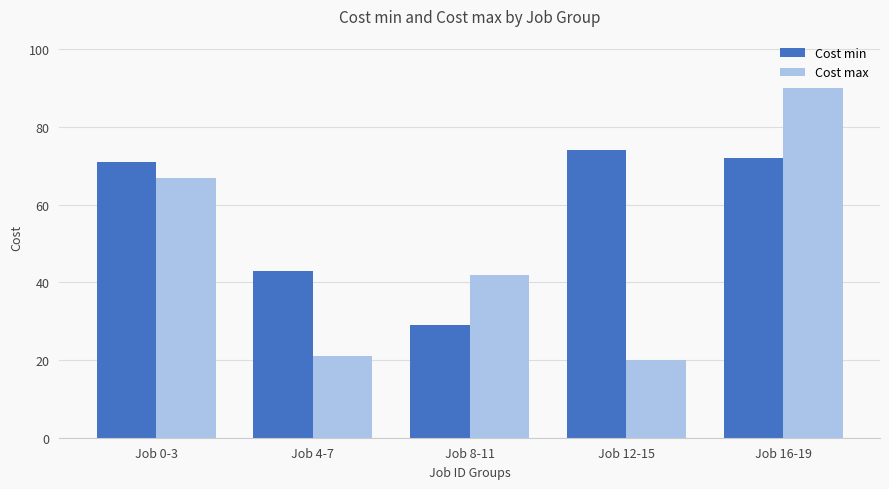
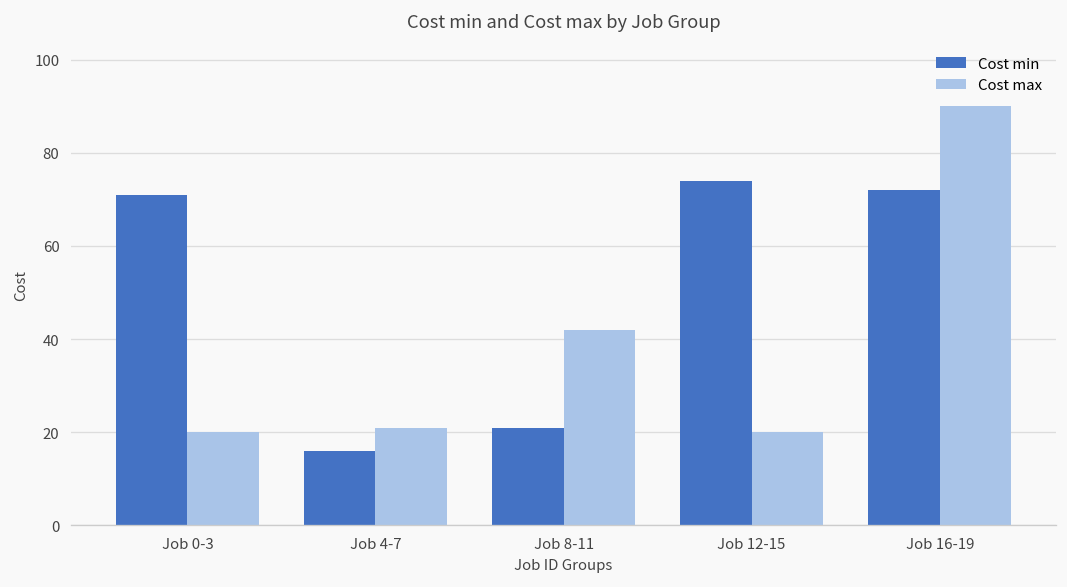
Cost max, Job 0-3: 67 -> 20
Cost min, Job 4-7: 43 -> 16
Cost min, Job 8-11: 29 -> 21
